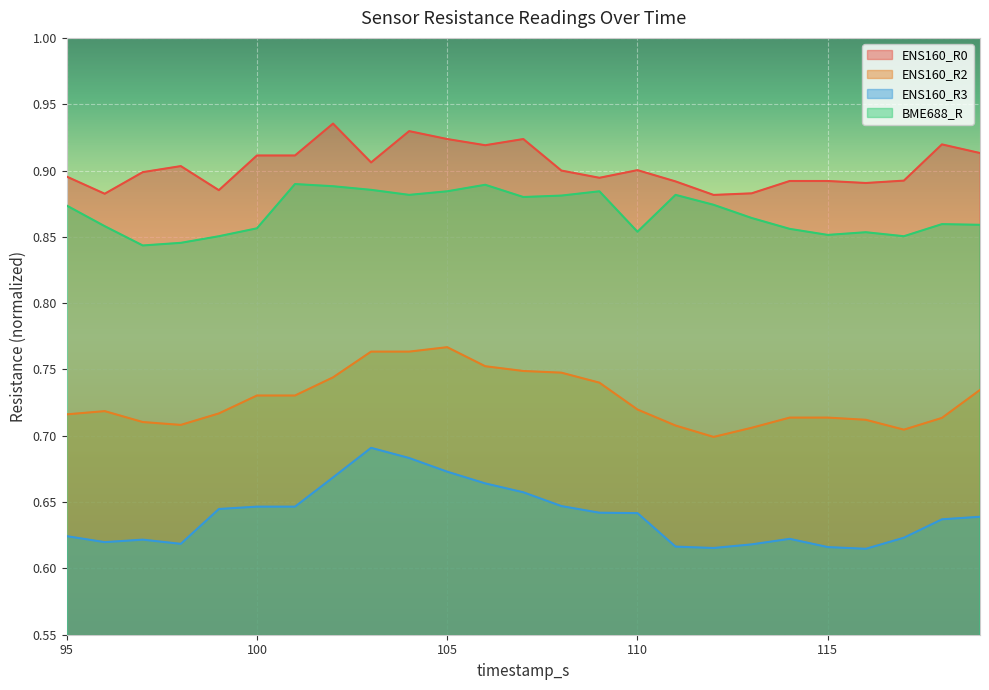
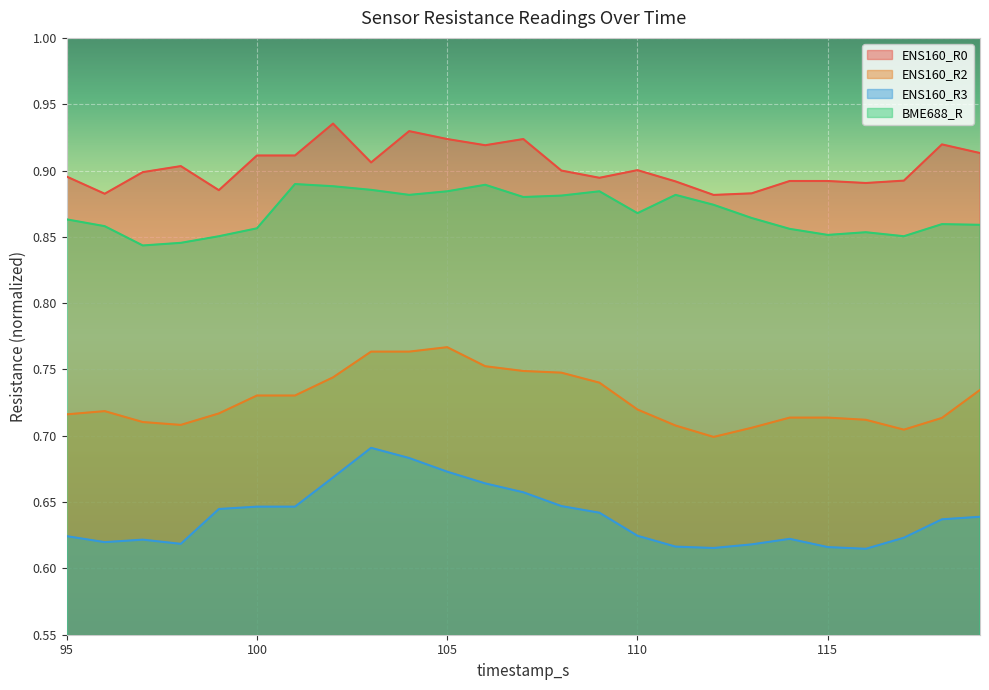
BME688_R, 95: 0.874 -> 0.863
ENS160_R3, 110: 0.642 -> 0.625
BME688_R, 110: 0.854 -> 0.868
